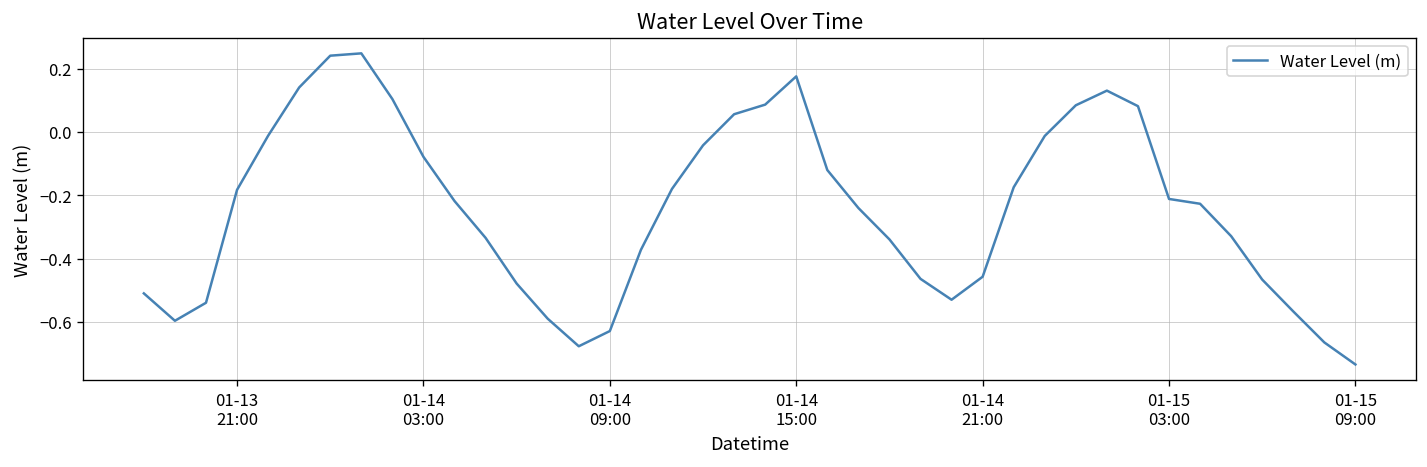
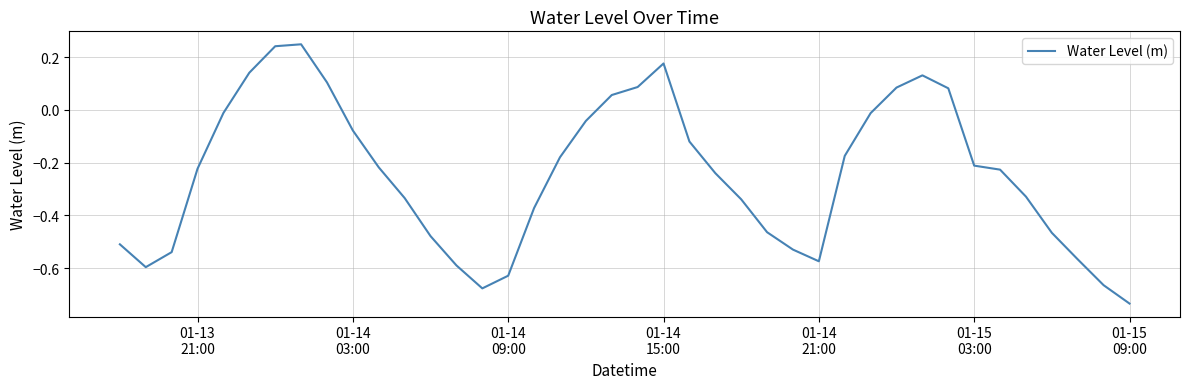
01-13 21:00: -0.18 -> -0.22
01-14 21:00: -0.46 -> -0.57
